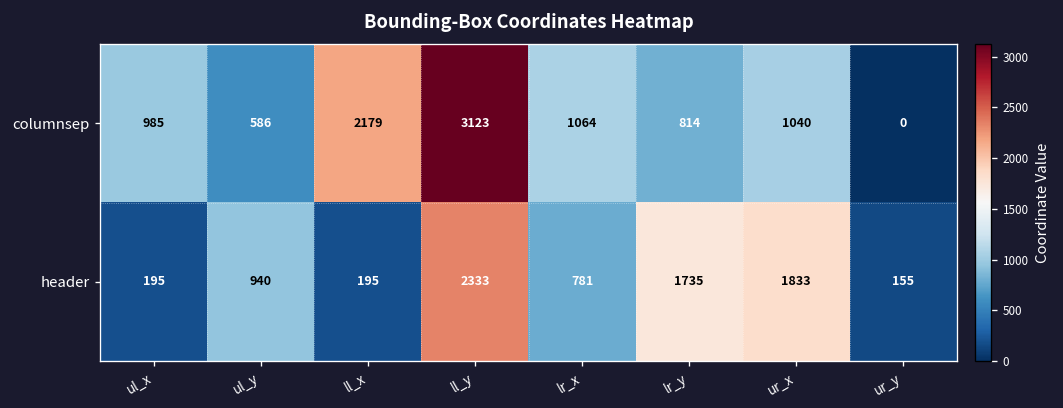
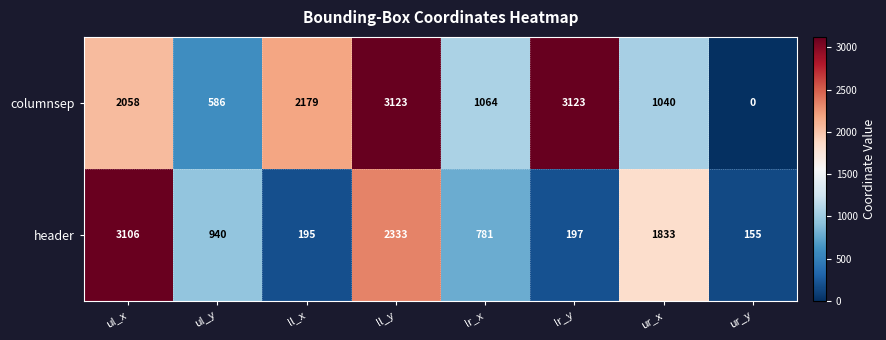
columnsep, ul_x: 985 -> 2058
columnsep, lr_y: 814 -> 3123
header, ul_x: 195 -> 3106
header, lr_y: 1735 -> 197
